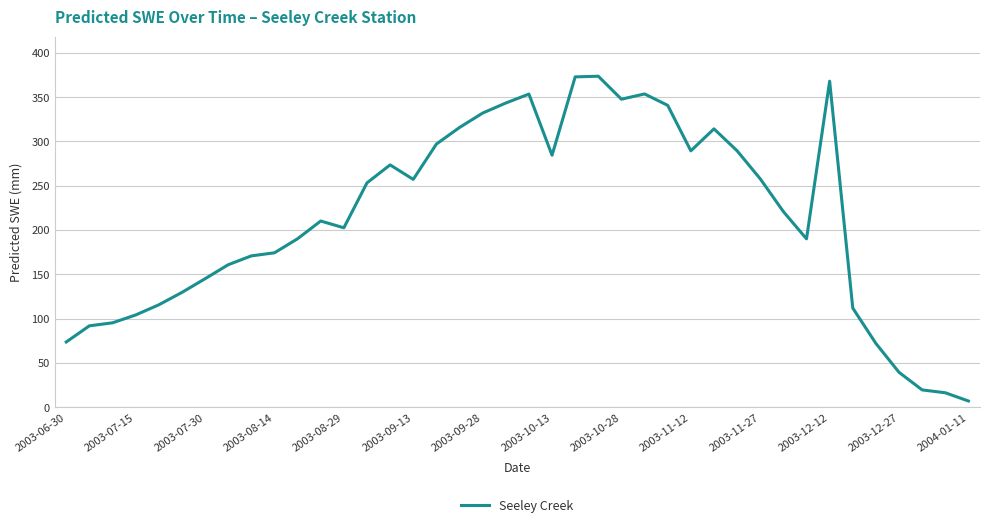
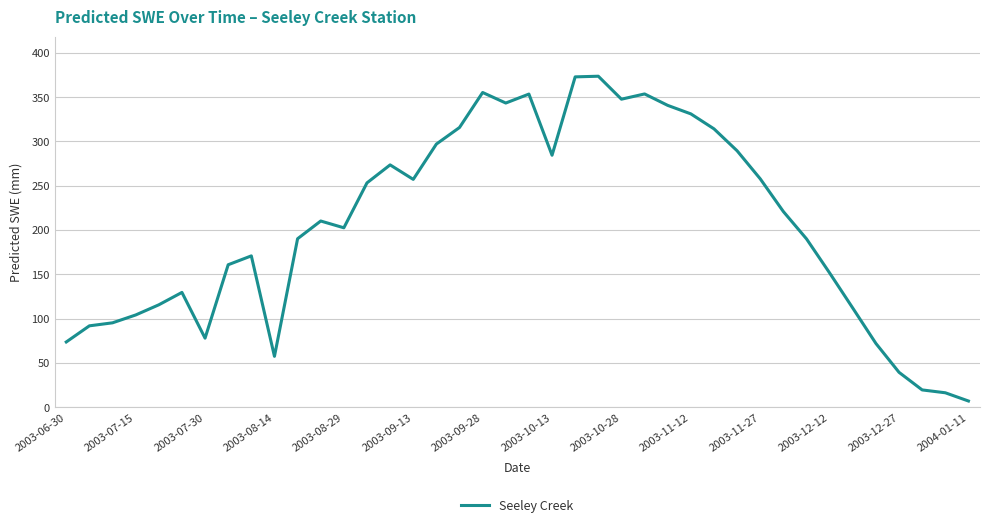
2003-07-30: 150 -> 80
2003-08-14: 170 -> 60
2003-09-28: 330 -> 360
2003-11-12: 290 -> 330
2003-12-12: 370 -> 150
